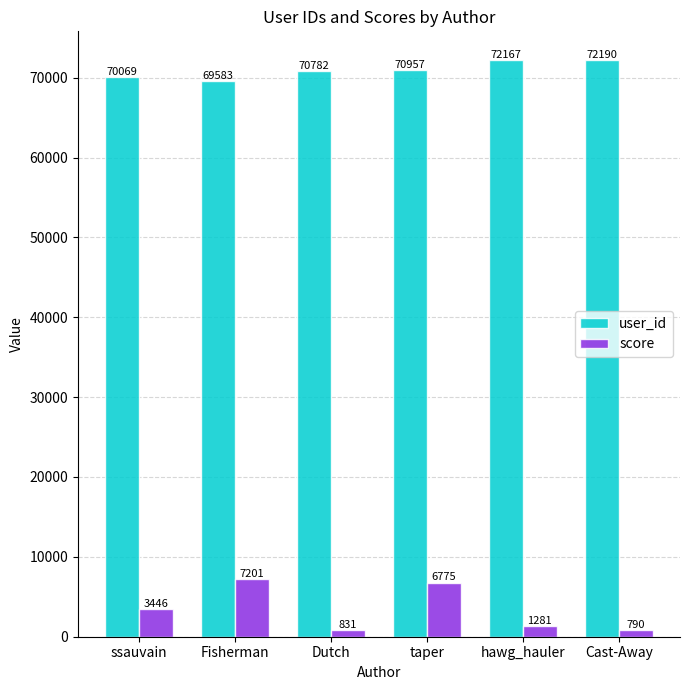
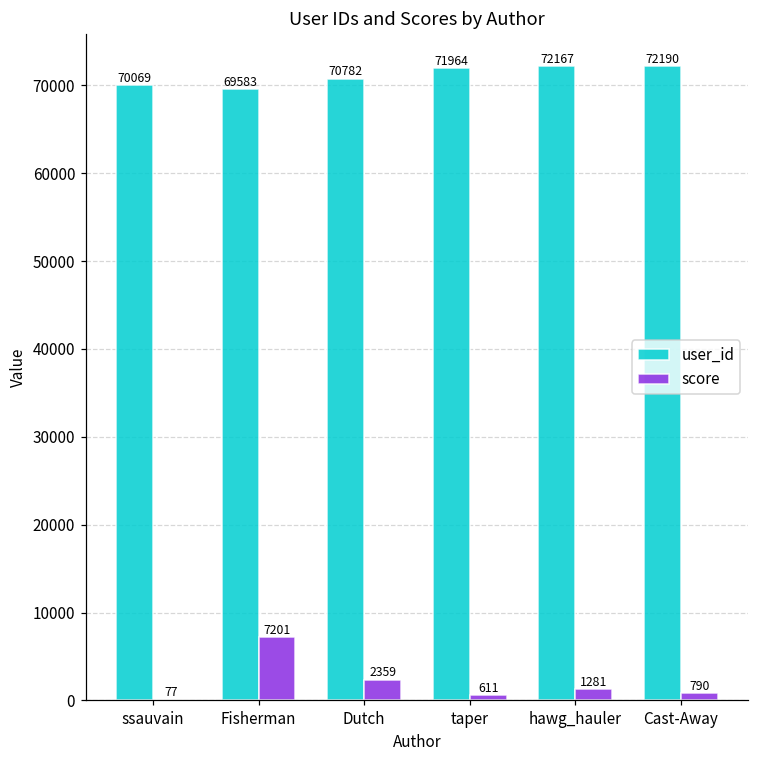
score, ssauvain: 3446 -> 77
score, Dutch: 831 -> 2359
user_id, taper: 70957 -> 71964
score, taper: 6775 -> 611
